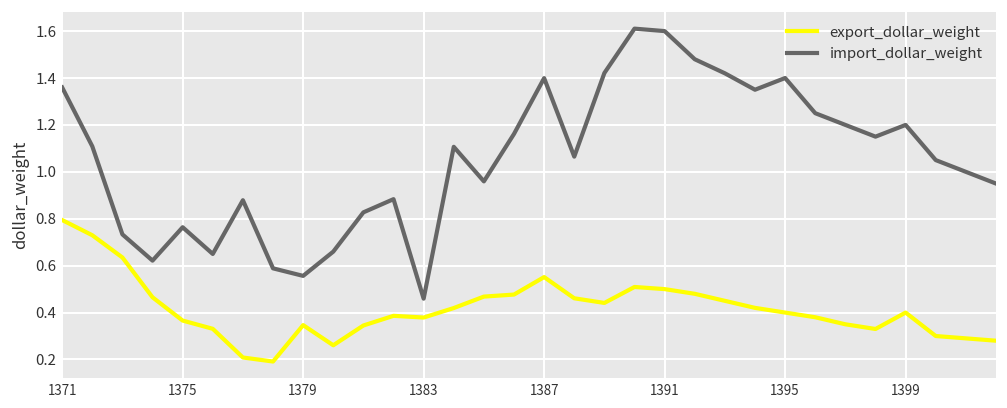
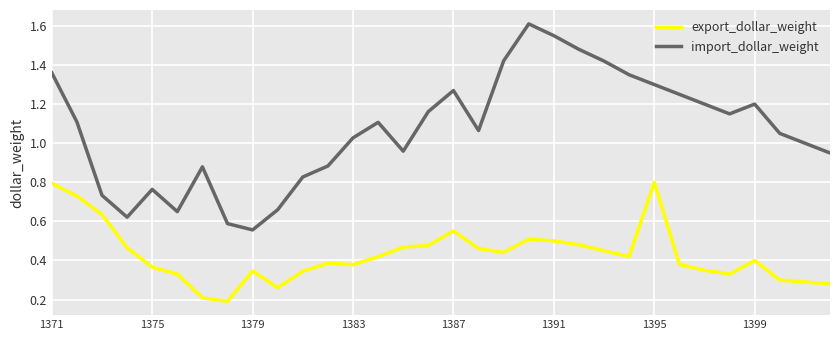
import_dollar_weight, 1383: 0.46 -> 1.03
import_dollar_weight, 1387: 1.40 -> 1.27
import_dollar_weight, 1391: 1.60 -> 1.55
export_dollar_weight, 1395: 0.4 -> 0.8
import_dollar_weight, 1395: 1.4 -> 1.3
